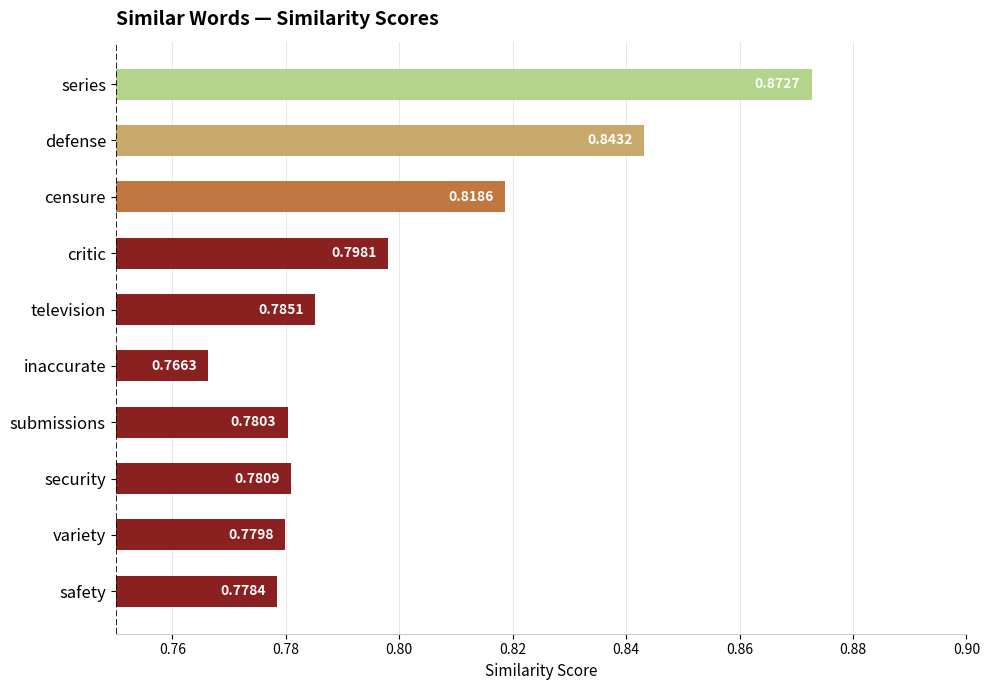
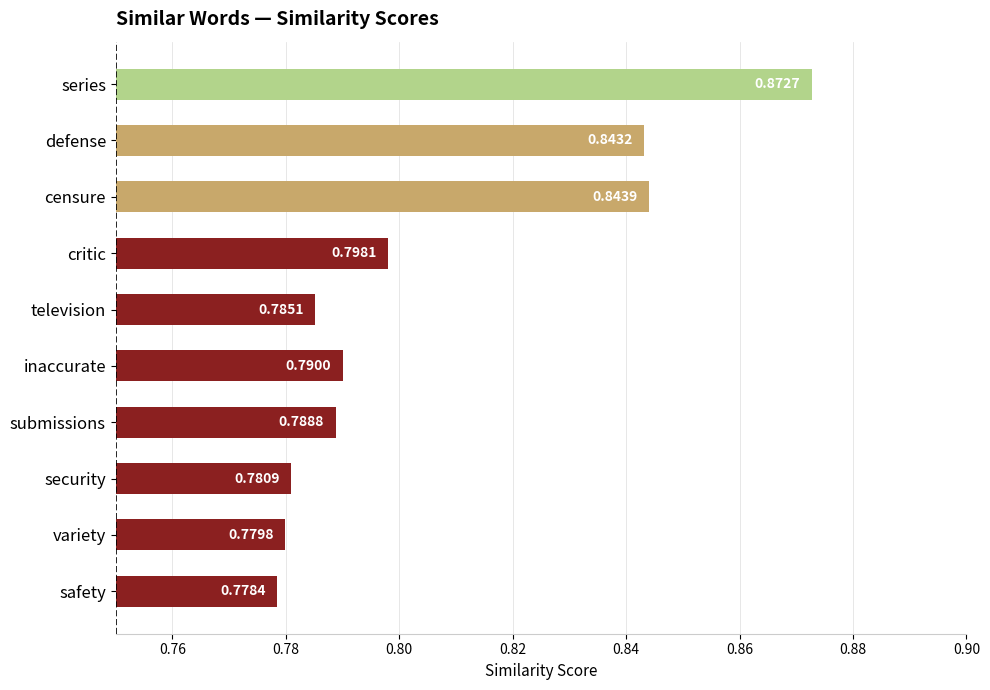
censure: 0.8186 -> 0.8439
inaccurate: 0.7663 -> 0.7900
submissions: 0.7803 -> 0.7888
